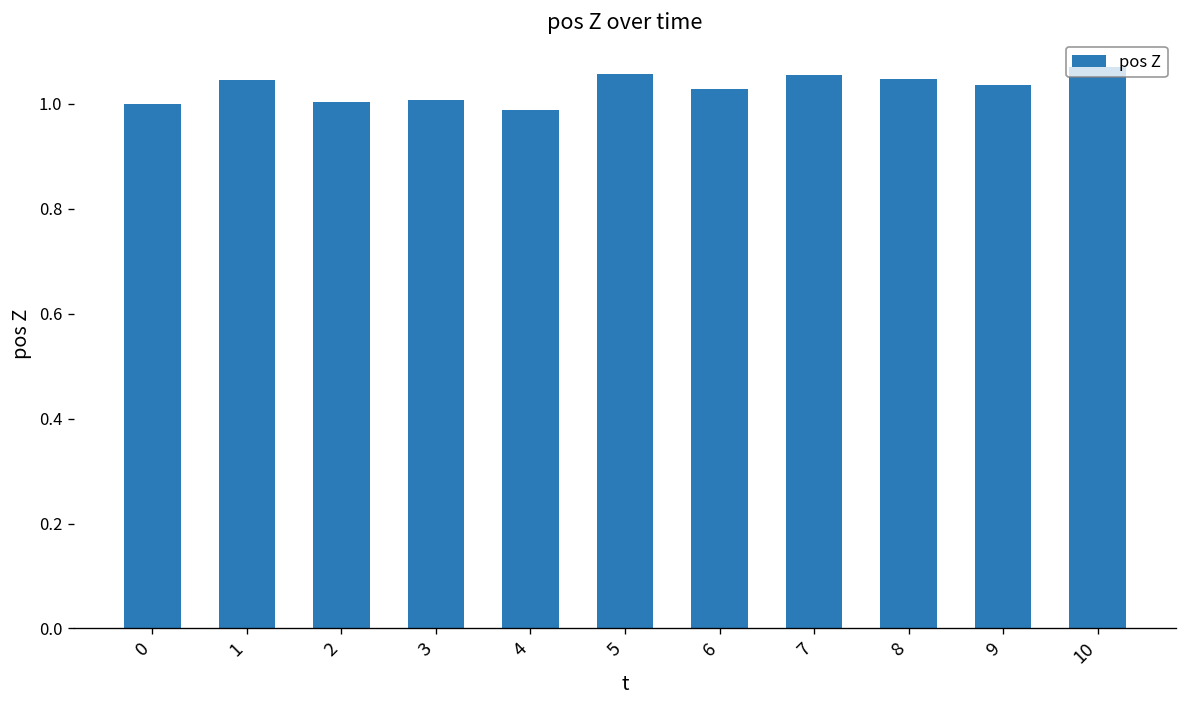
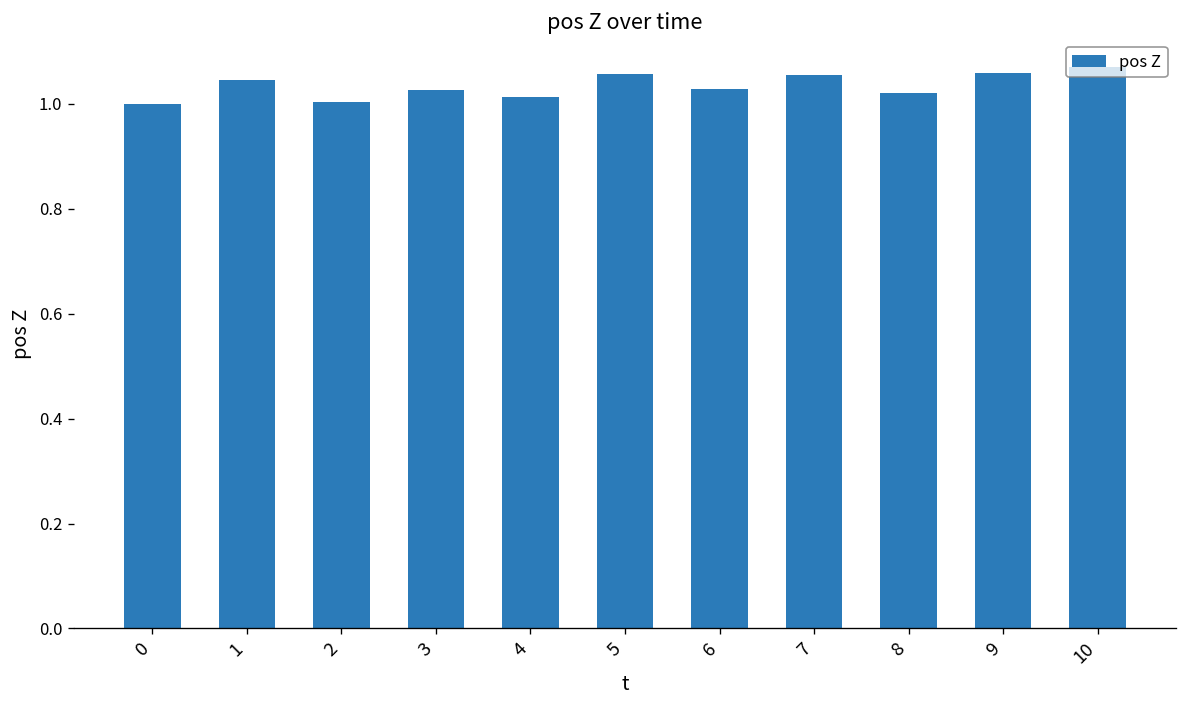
3: 1.01 -> 1.03
4: 0.99 -> 1.01
8: 1.05 -> 1.02
9: 1.04 -> 1.06
